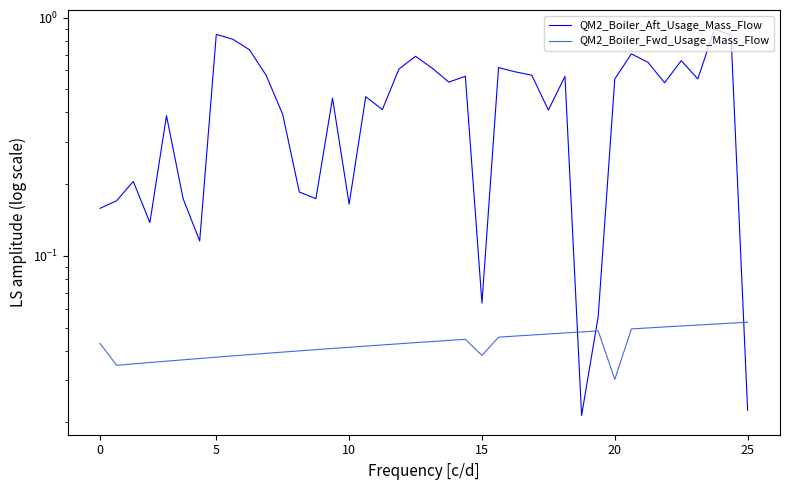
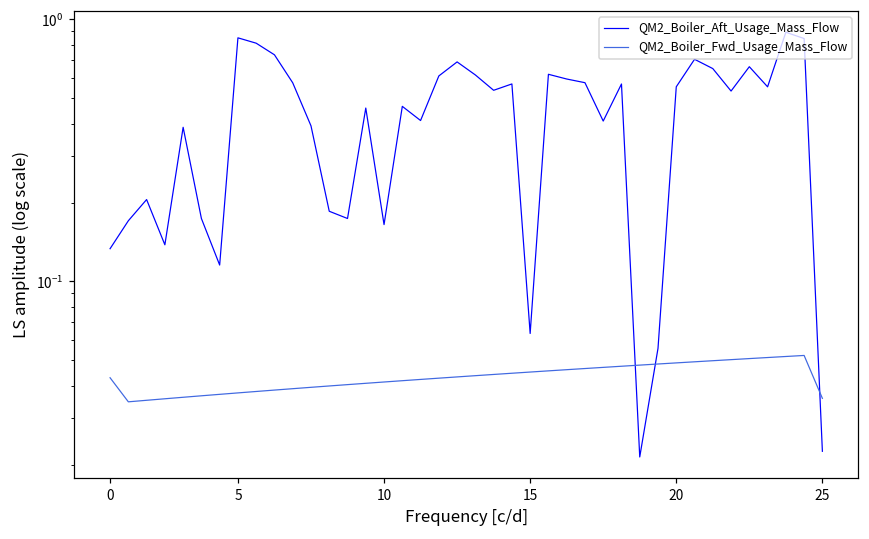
QM2_Boiler_Aft_Usage_Mass_Flow, 0: 0.16 -> 0.13
QM2_Boiler_Fwd_Usage_Mass_Flow, 15: 0.038 -> 0.045
QM2_Boiler_Fwd_Usage_Mass_Flow, 20: 0.030 -> 0.049
QM2_Boiler_Fwd_Usage_Mass_Flow, 25: 0.053 -> 0.036
